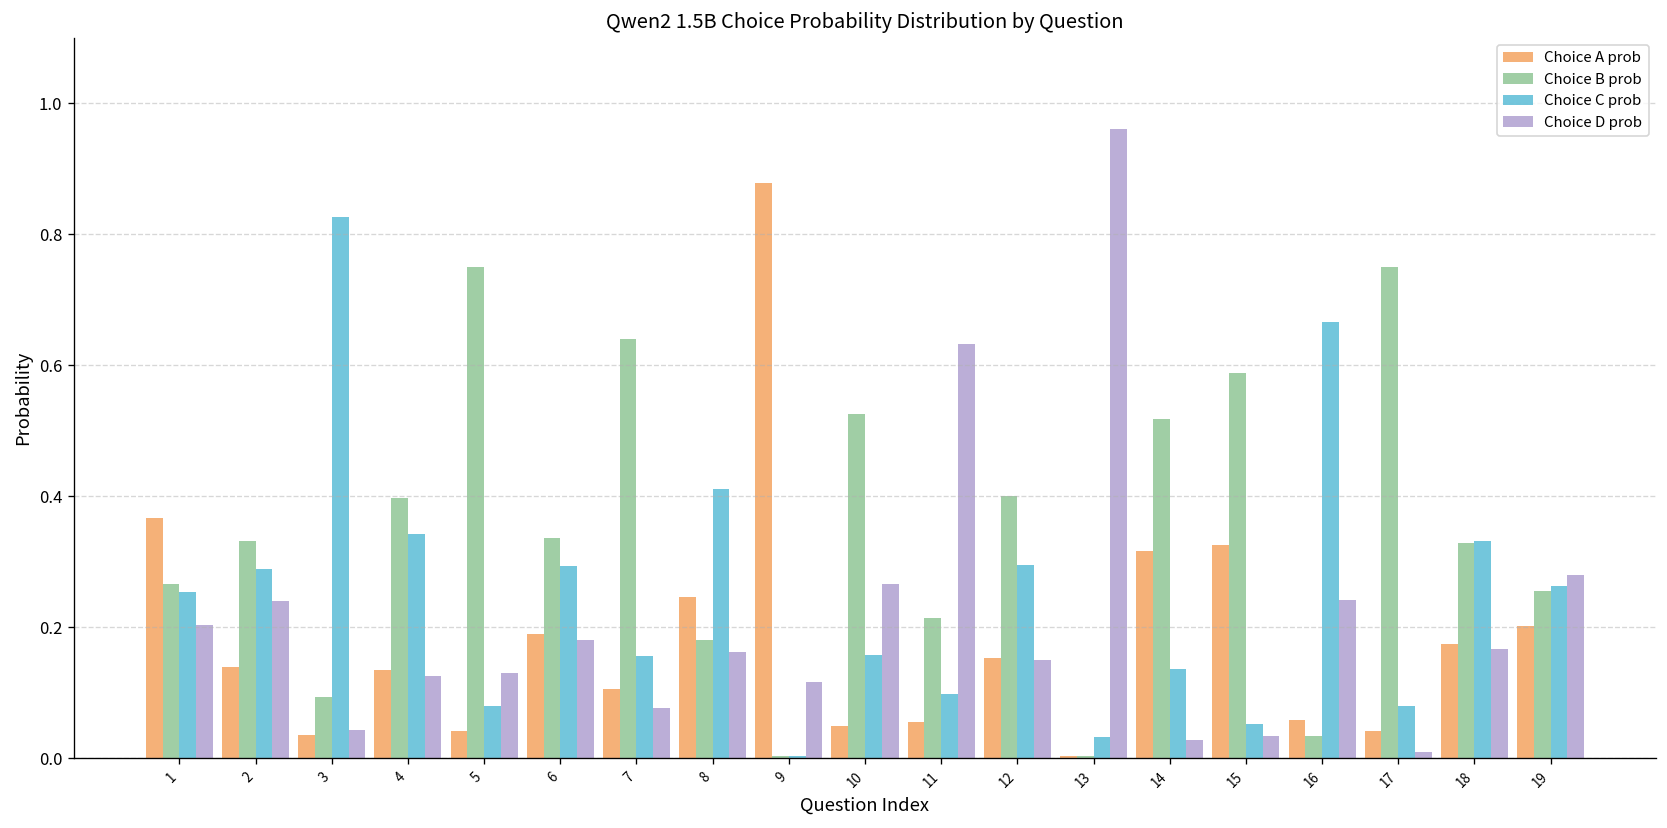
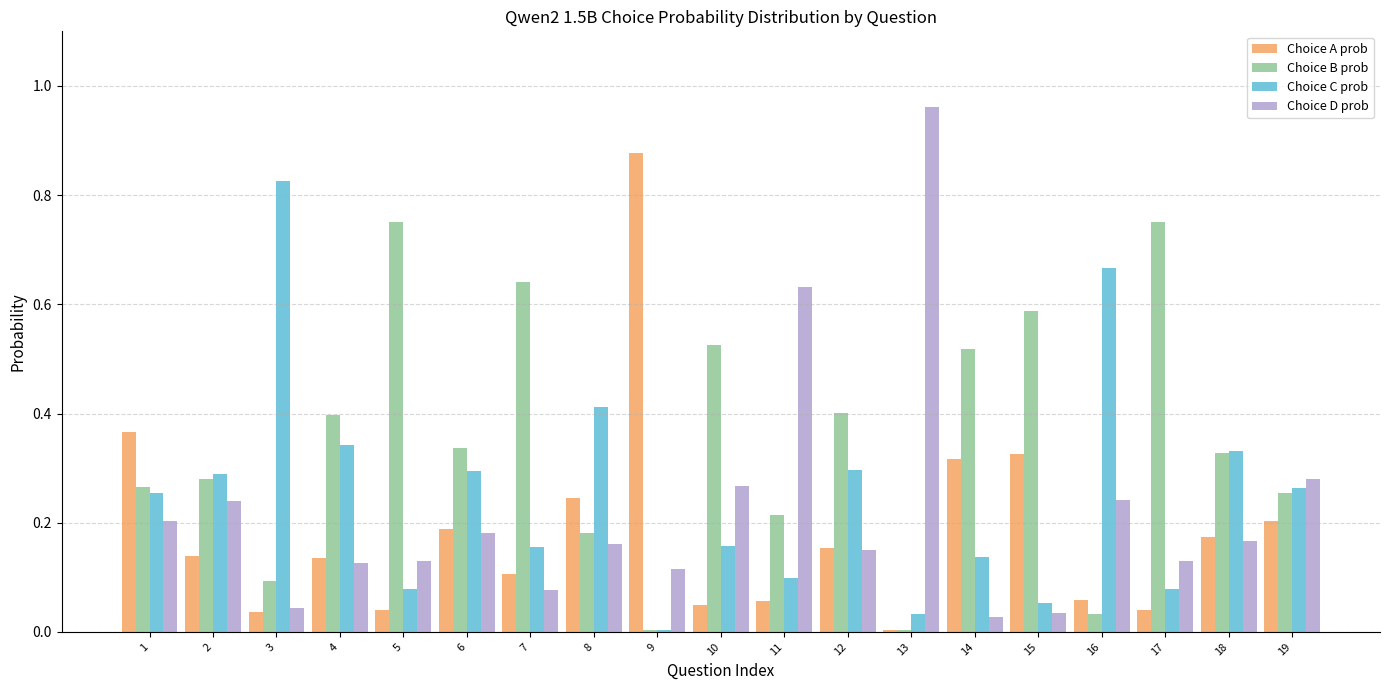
Choice B prob, 2: 0.33 -> 0.28
Choice D prob, 17: 0.01 -> 0.13
